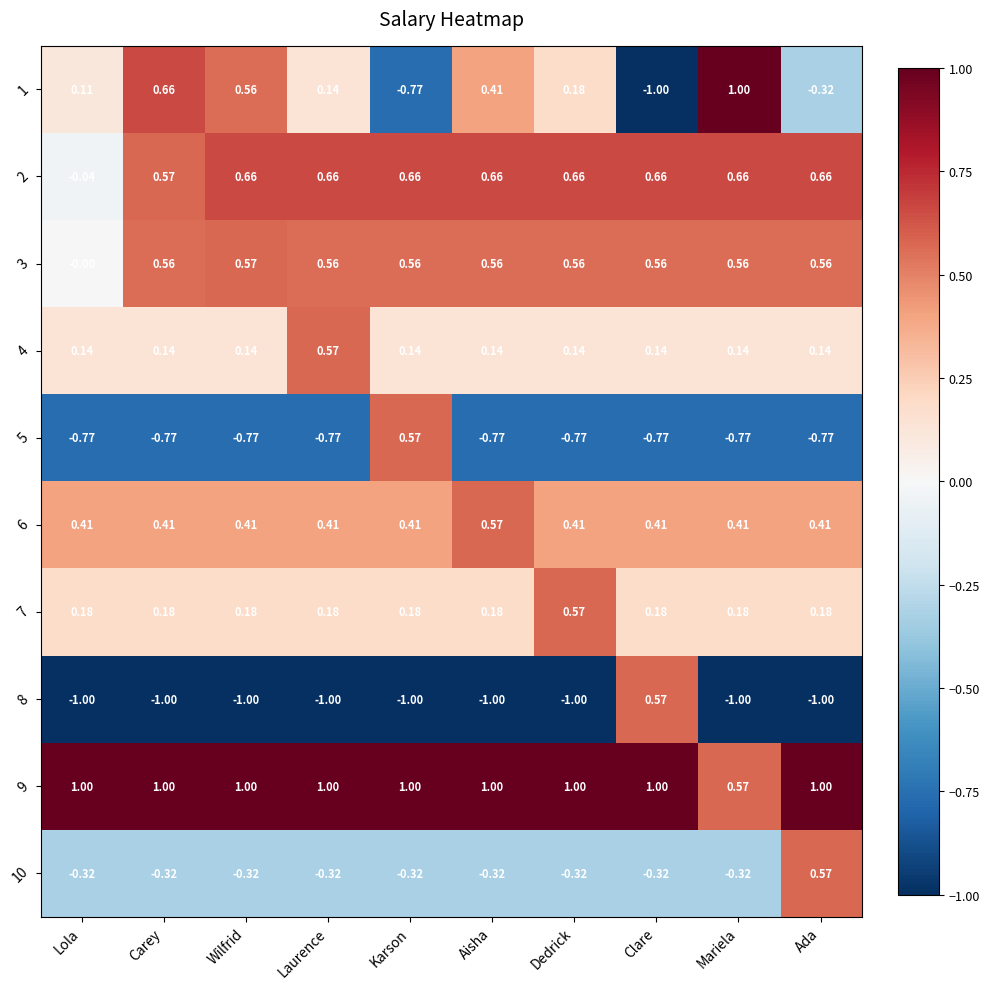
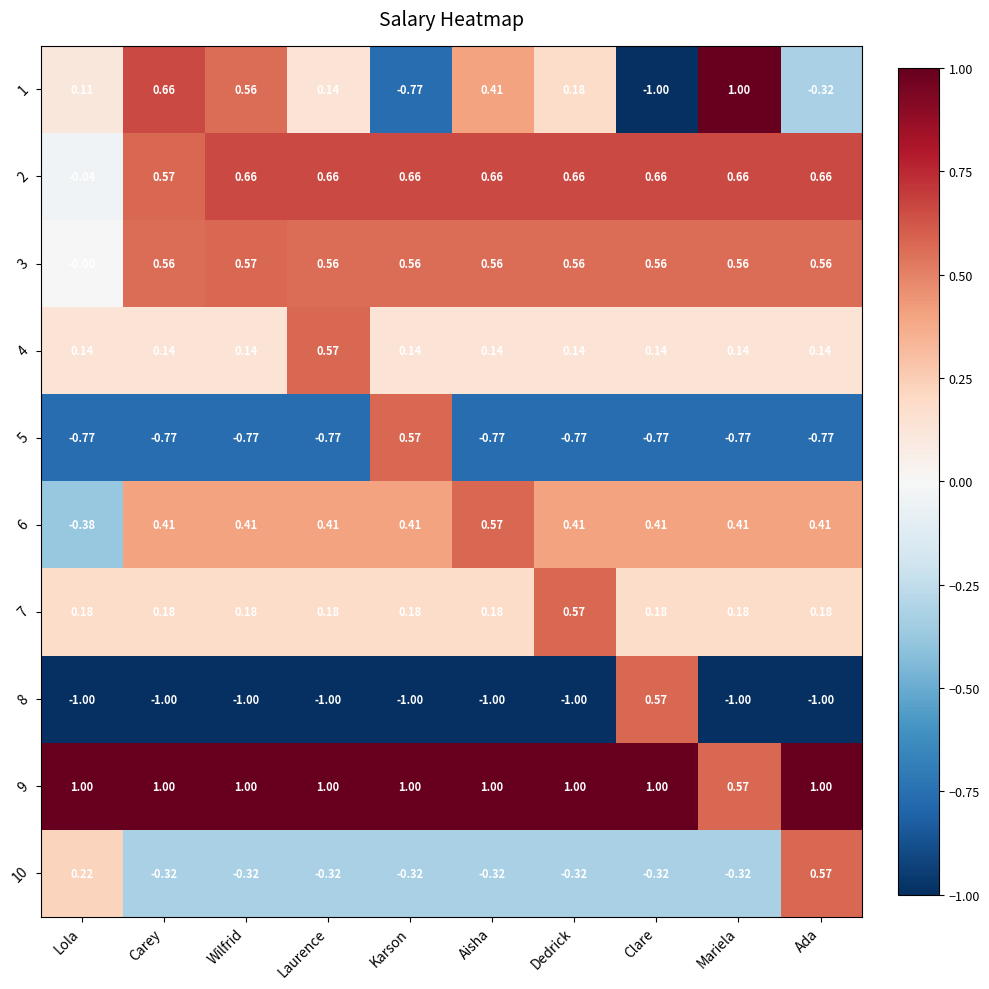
6, Lola: 0.41 -> -0.38
10, Lola: -0.32 -> 0.22
